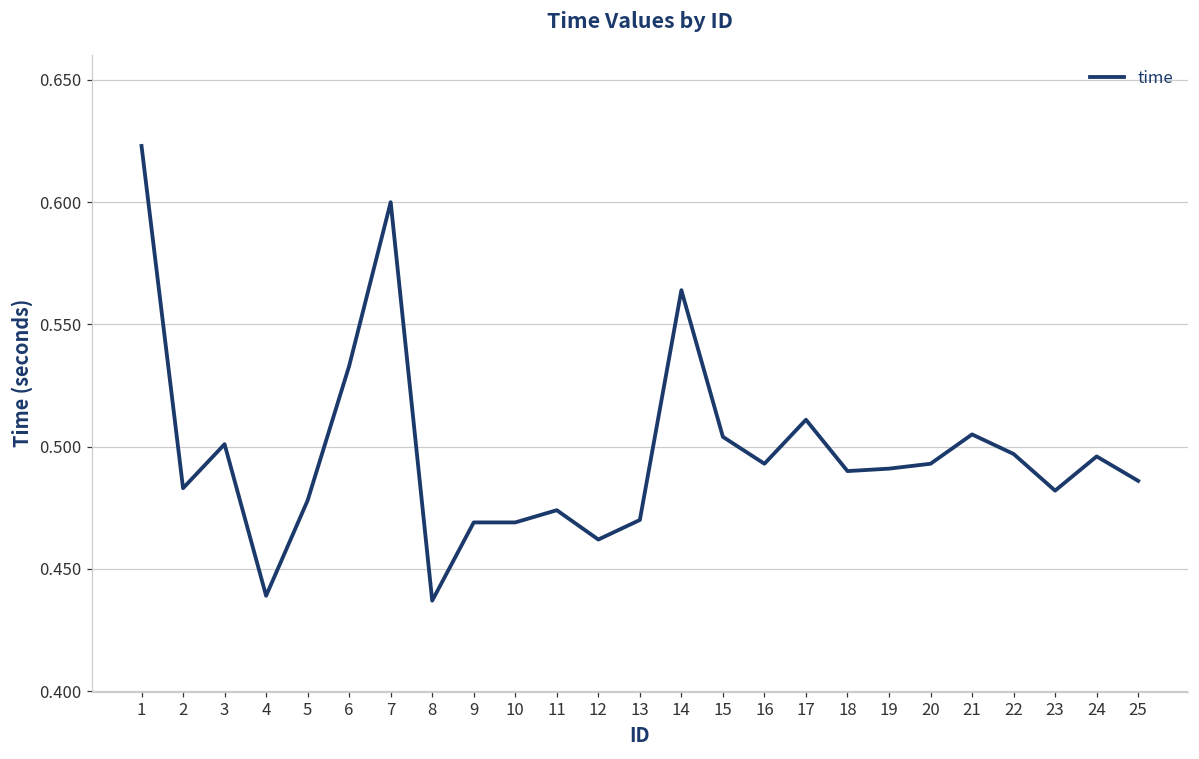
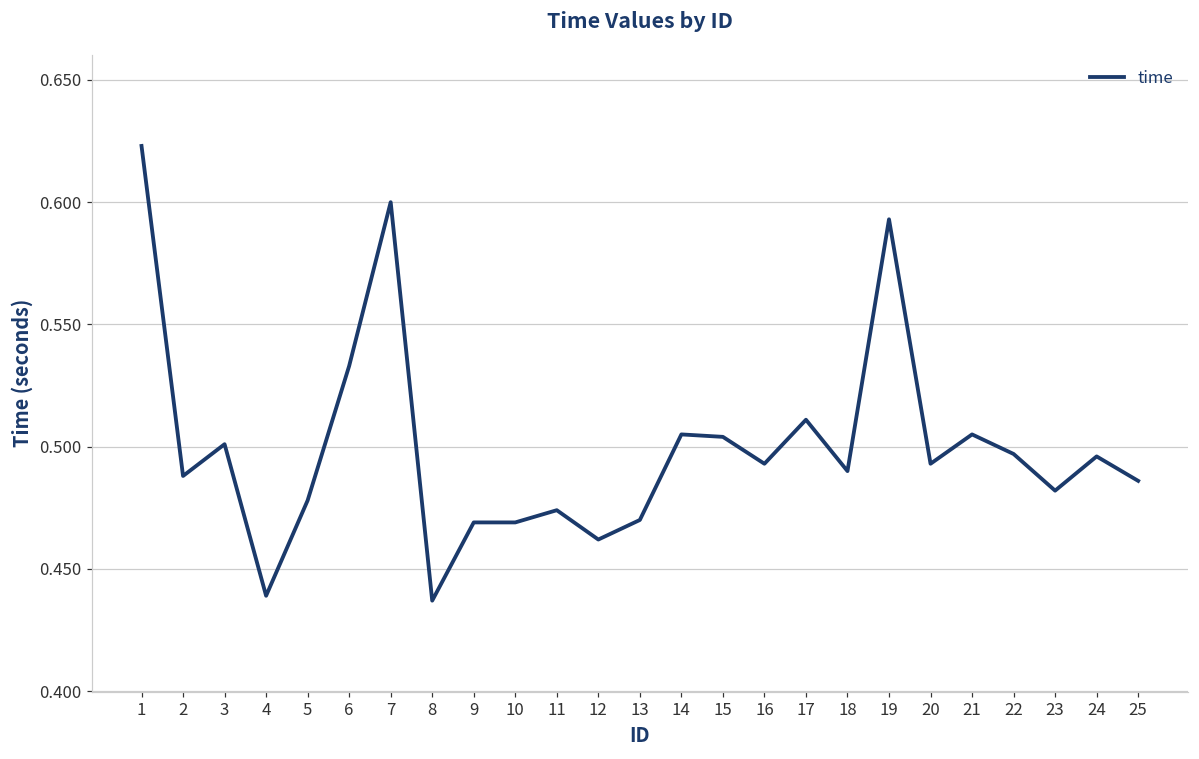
2: 0.483 -> 0.488
14: 0.564 -> 0.505
19: 0.491 -> 0.593
